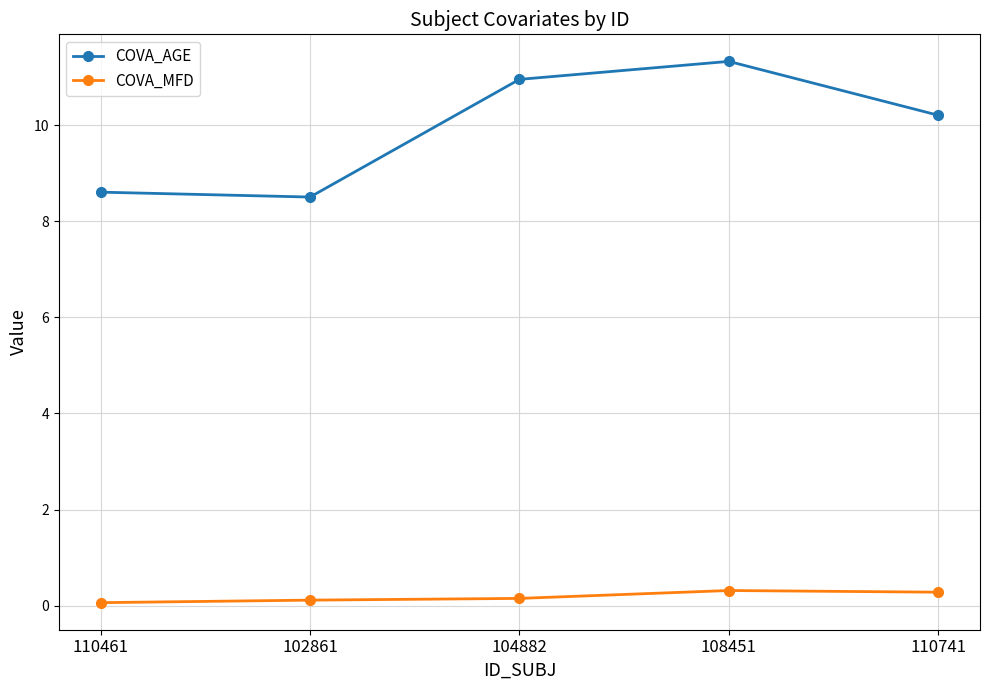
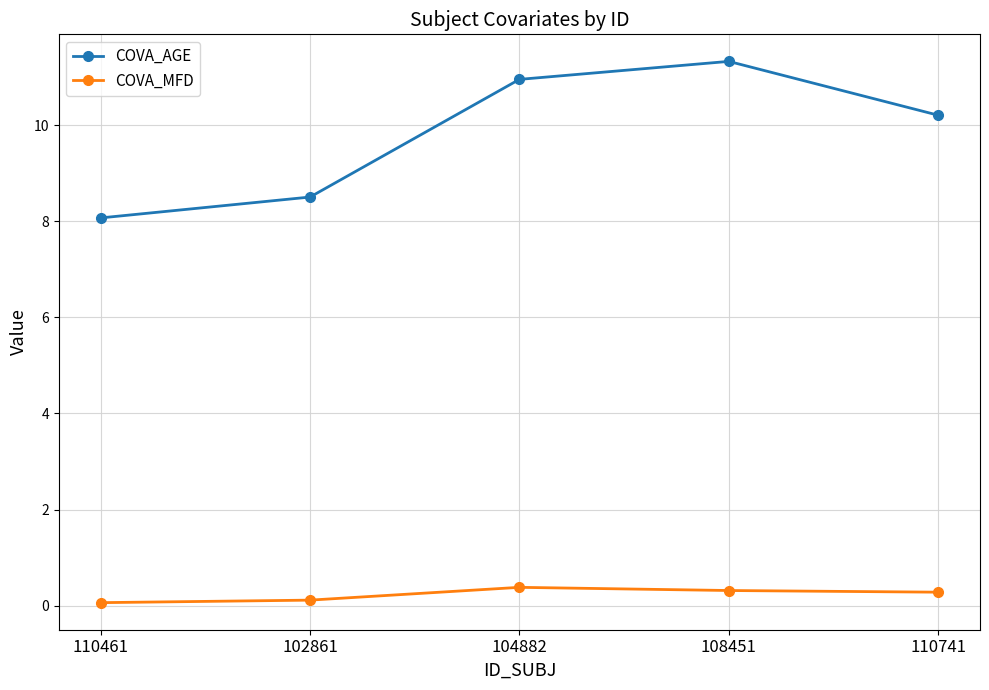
COVA_AGE, 110461: 8.6 -> 8.1
COVA_MFD, 104882: 0.2 -> 0.4
